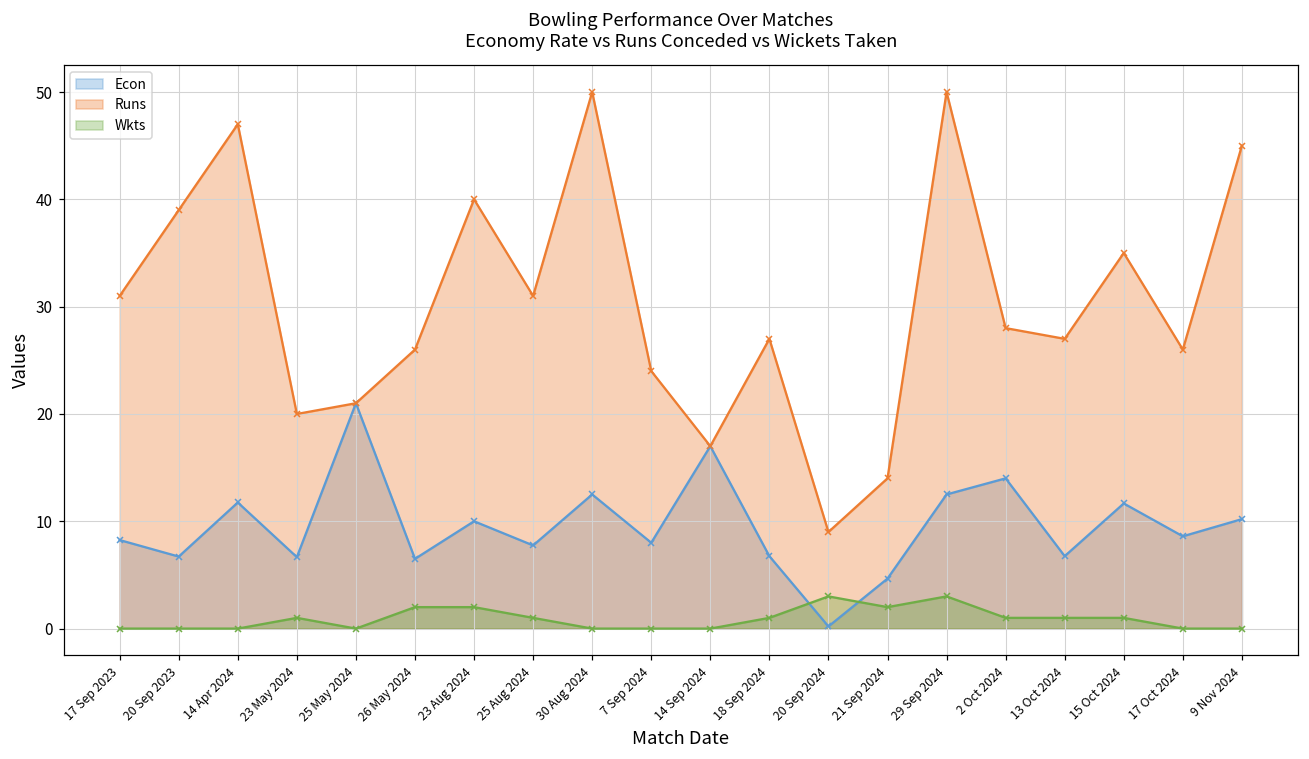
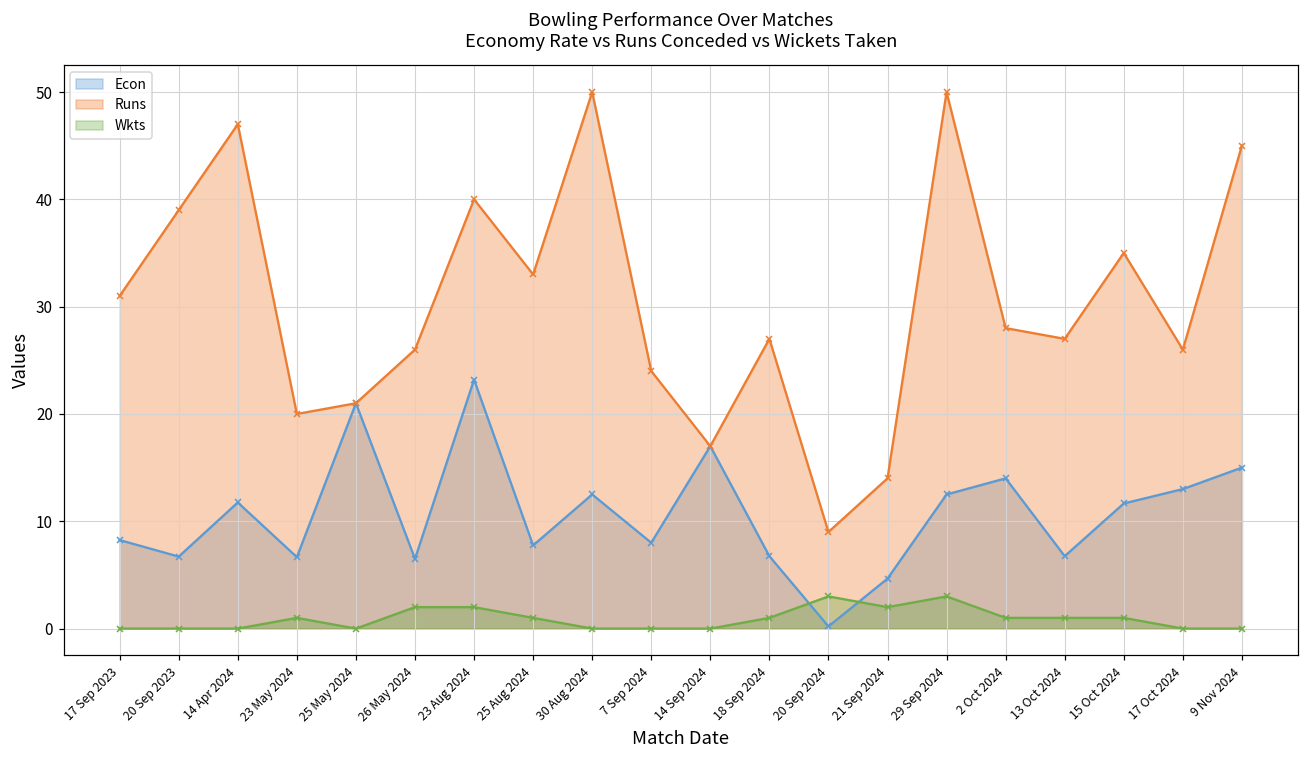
Econ, 23 Aug 2024: 10 -> 23
Runs, 25 Aug 2024: 31 -> 33
Econ, 17 Oct 2024: 9 -> 13
Econ, 9 Nov 2024: 10 -> 15
